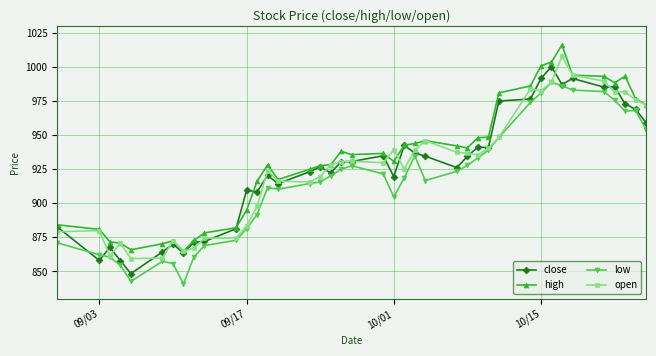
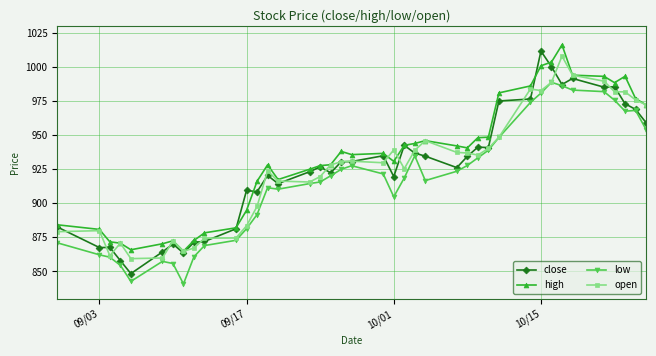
close, 09/03: 858 -> 868
close, 10/15: 991 -> 1011
